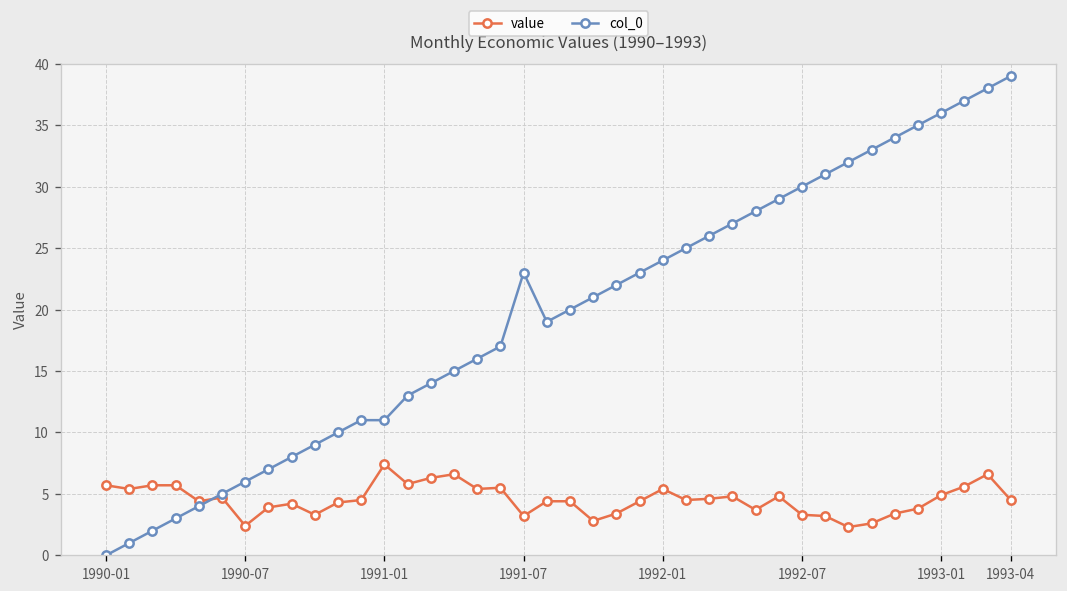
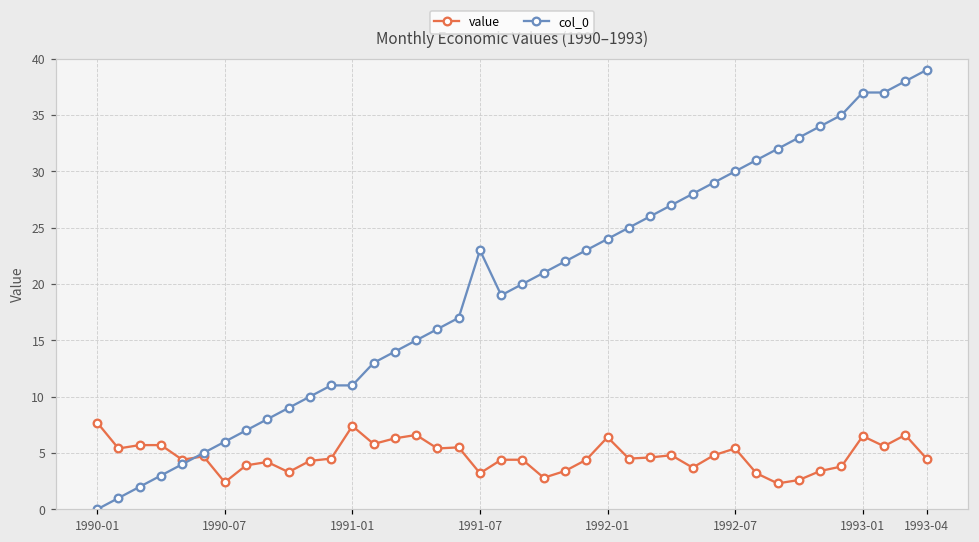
value, 1990-01: 5.7 -> 7.7
value, 1992-01: 5.4 -> 6.4
value, 1992-07: 3.3 -> 5.4
value, 1993-01: 4.9 -> 6.5
col_0, 1993-01: 36 -> 37
